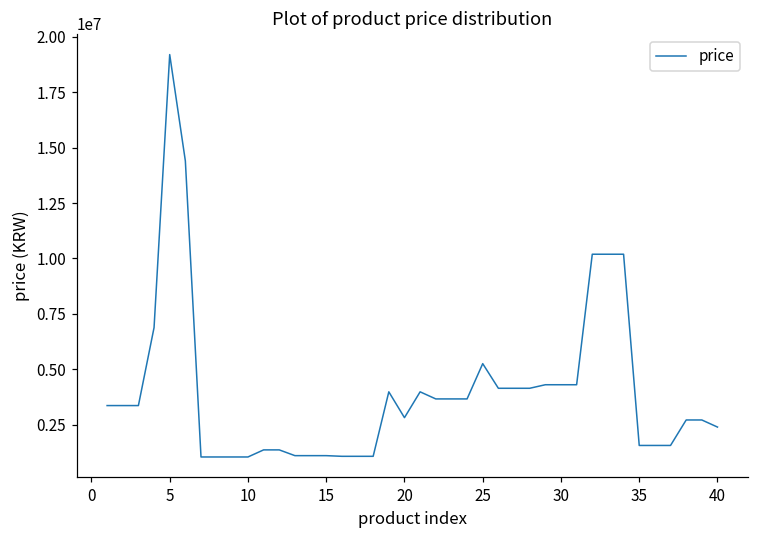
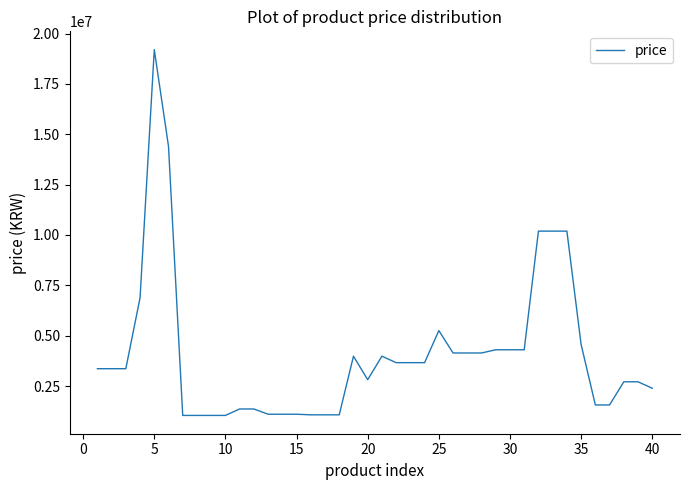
35: 1600000 -> 4600000
